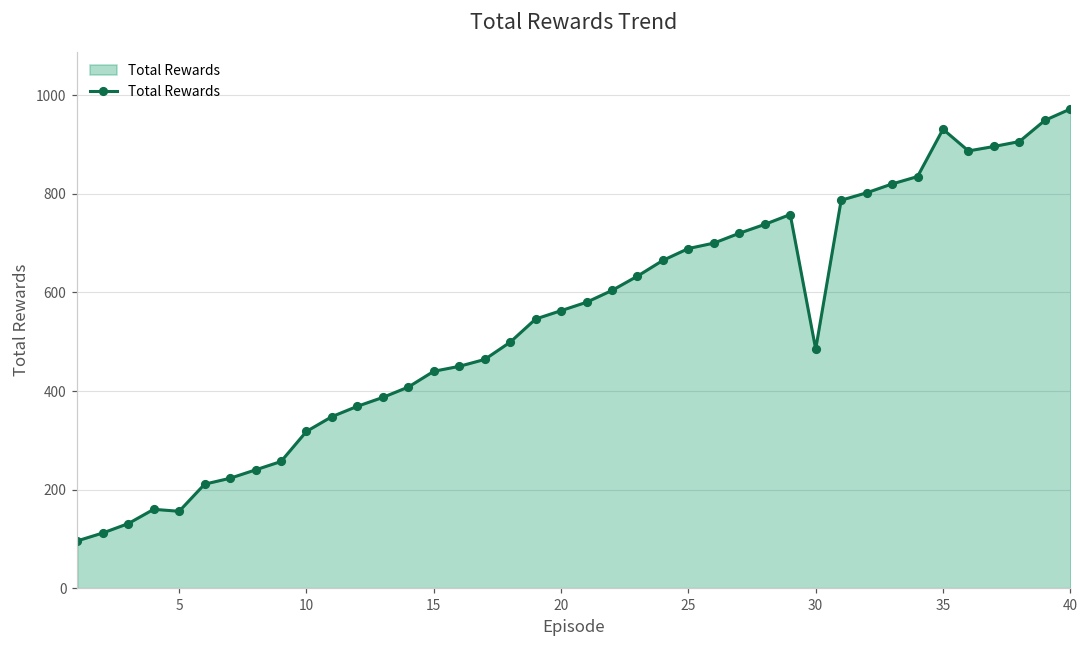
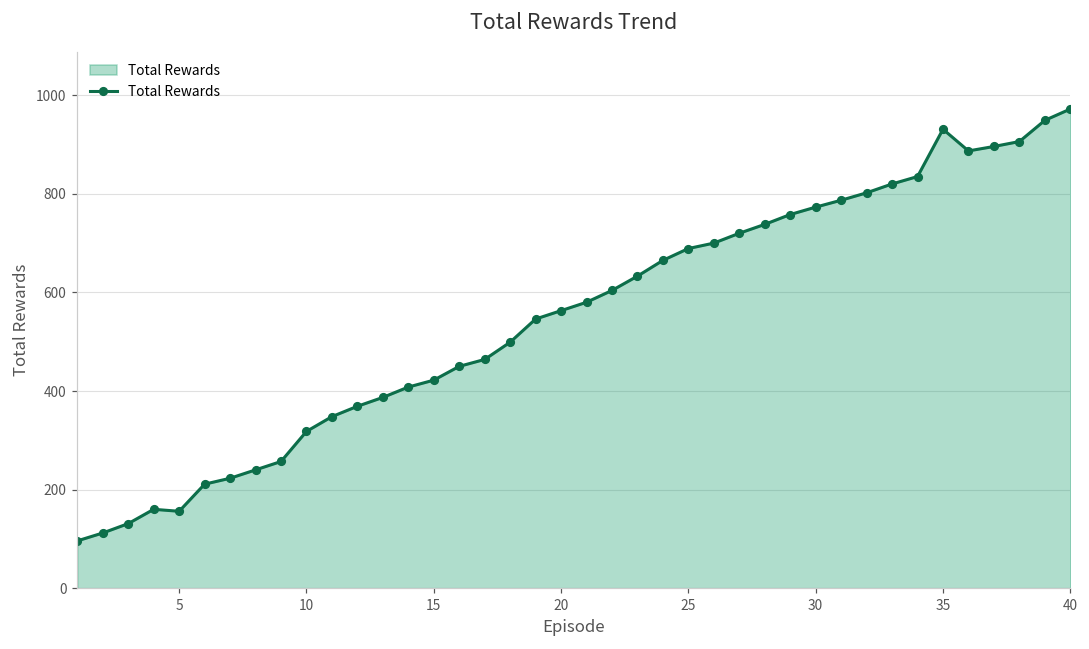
15: 440 -> 420
30: 490 -> 770
